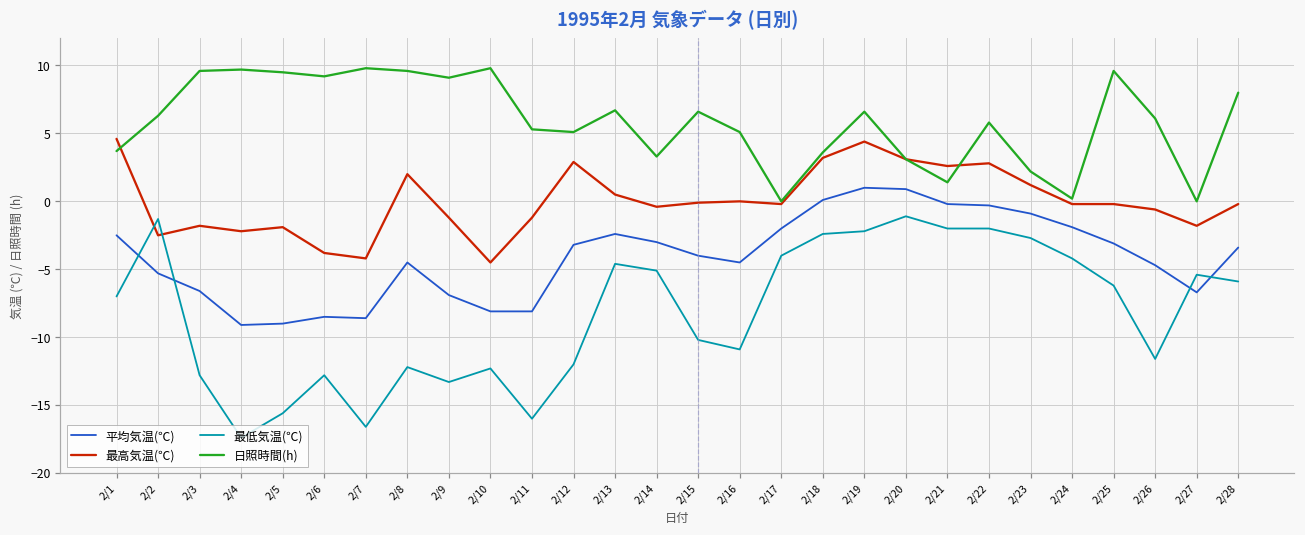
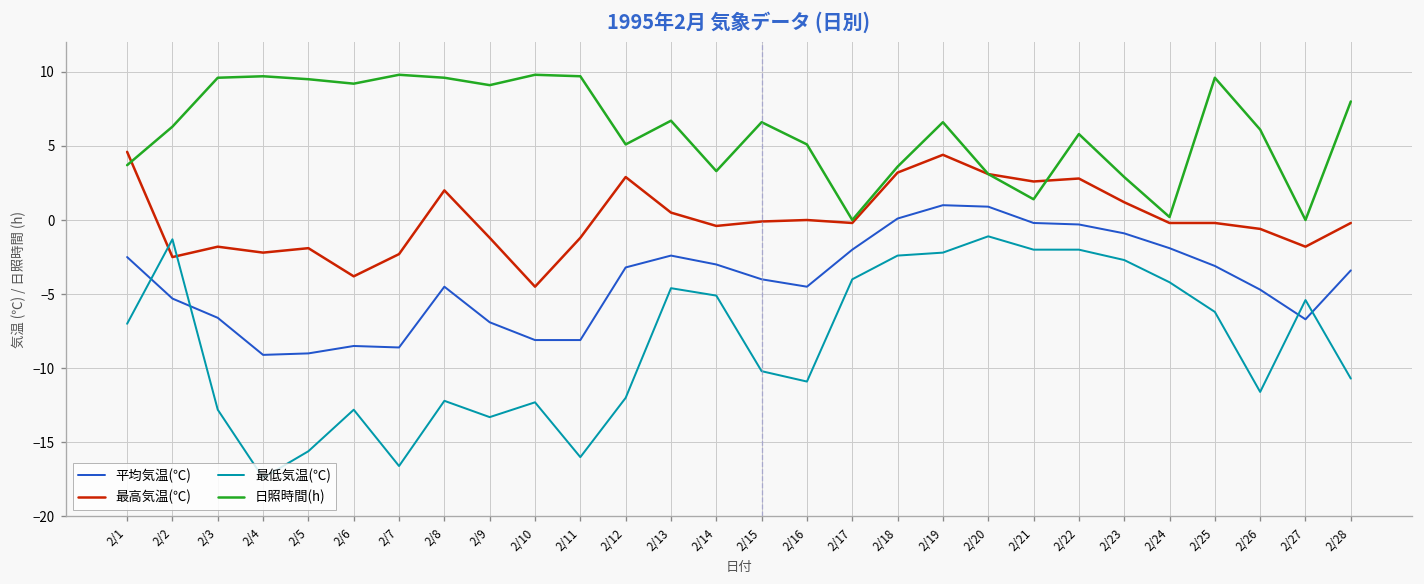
最高気温(℃), 2/7: -4.2 -> -2.3
日照時間(h), 2/11: 5.3 -> 9.7
日照時間(h), 2/23: 2.2 -> 2.9
最低気温(℃), 2/28: -5.9 -> -10.7
